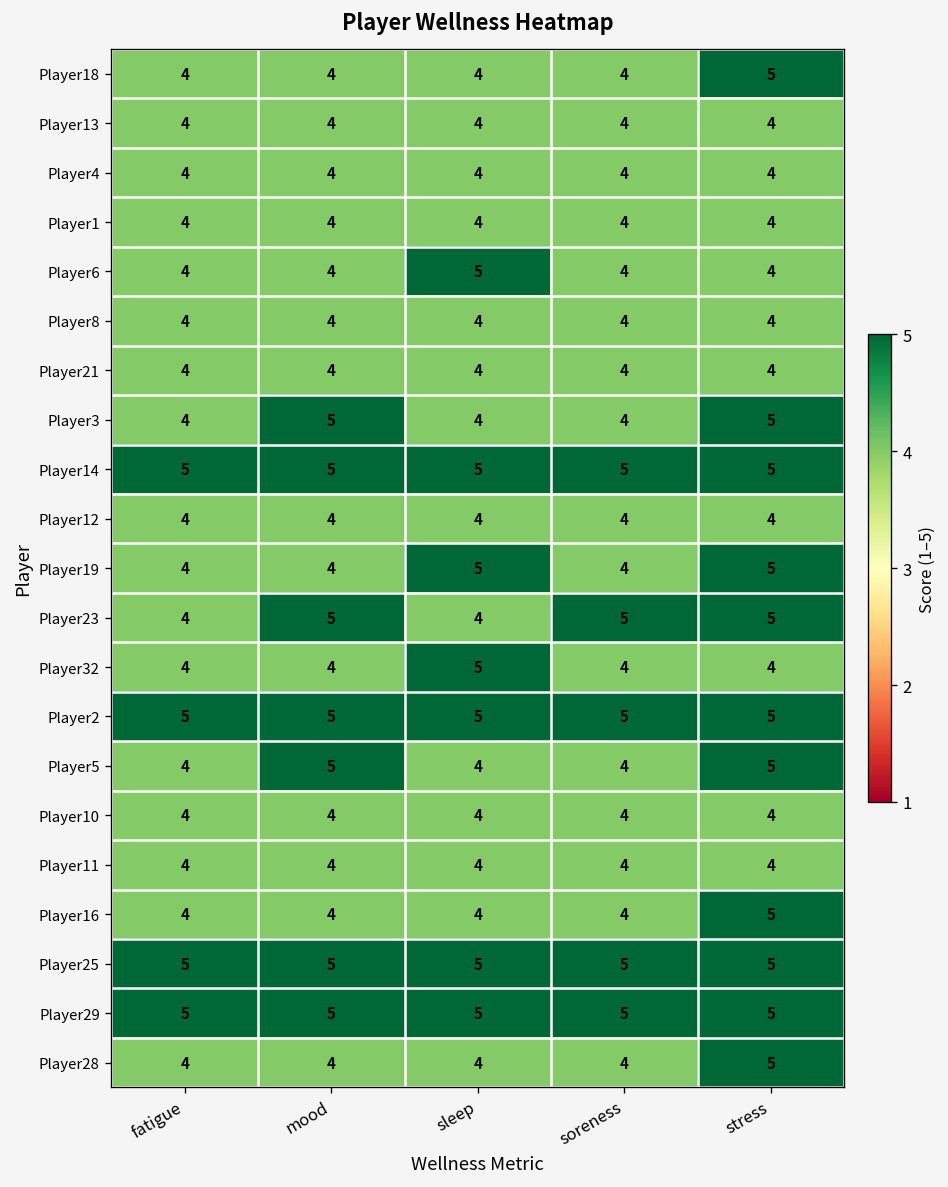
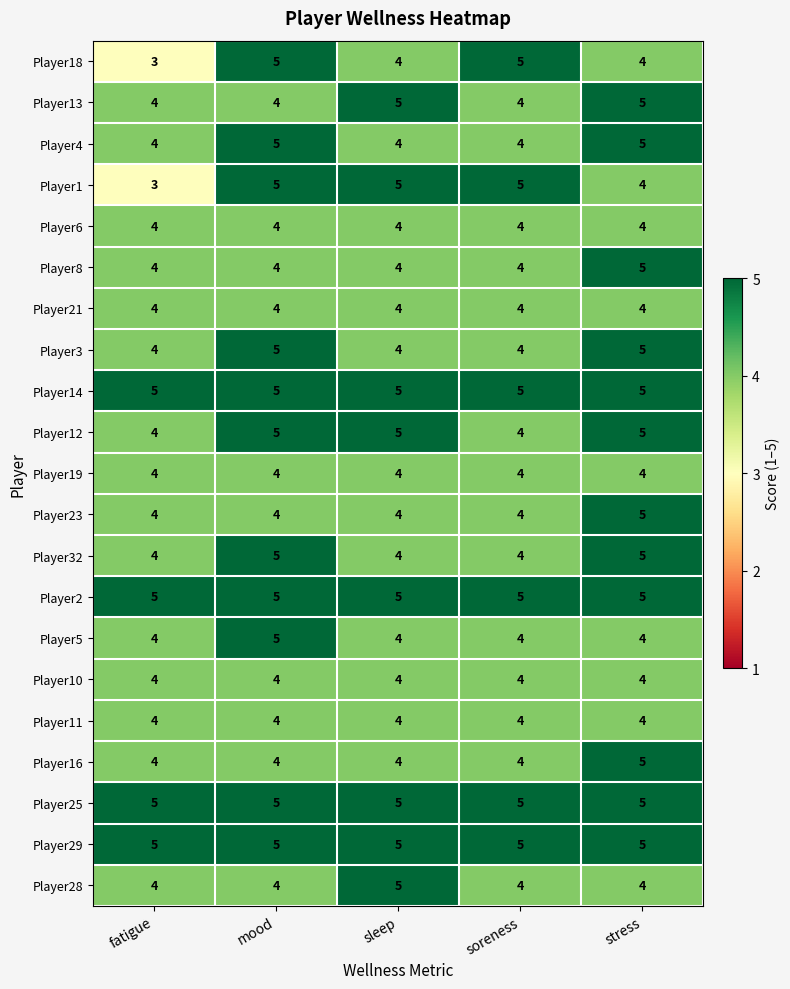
Player18, fatigue: 4 -> 3
Player18, mood: 4 -> 5
Player18, soreness: 4 -> 5
Player18, stress: 5 -> 4
Player13, sleep: 4 -> 5
Player13, stress: 4 -> 5
Player4, mood: 4 -> 5
Player4, stress: 4 -> 5
Player1, fatigue: 4 -> 3
Player1, mood: 4 -> 5
Player1, sleep: 4 -> 5
Player1, soreness: 4 -> 5
Player6, sleep: 5 -> 4
Player8, stress: 4 -> 5
Player12, mood: 4 -> 5
Player12, sleep: 4 -> 5
Player12, stress: 4 -> 5
Player19, sleep: 5 -> 4
Player19, stress: 5 -> 4
Player23, mood: 5 -> 4
Player23, soreness: 5 -> 4
Player32, mood: 4 -> 5
Player32, sleep: 5 -> 4
Player32, stress: 4 -> 5
Player5, stress: 5 -> 4
Player28, sleep: 4 -> 5
Player28, stress: 5 -> 4
